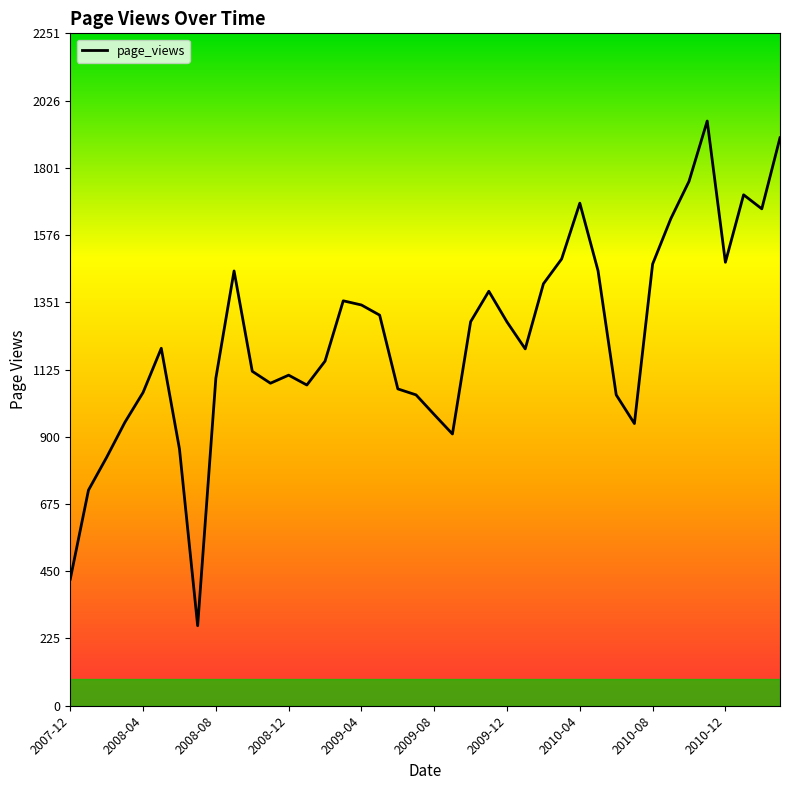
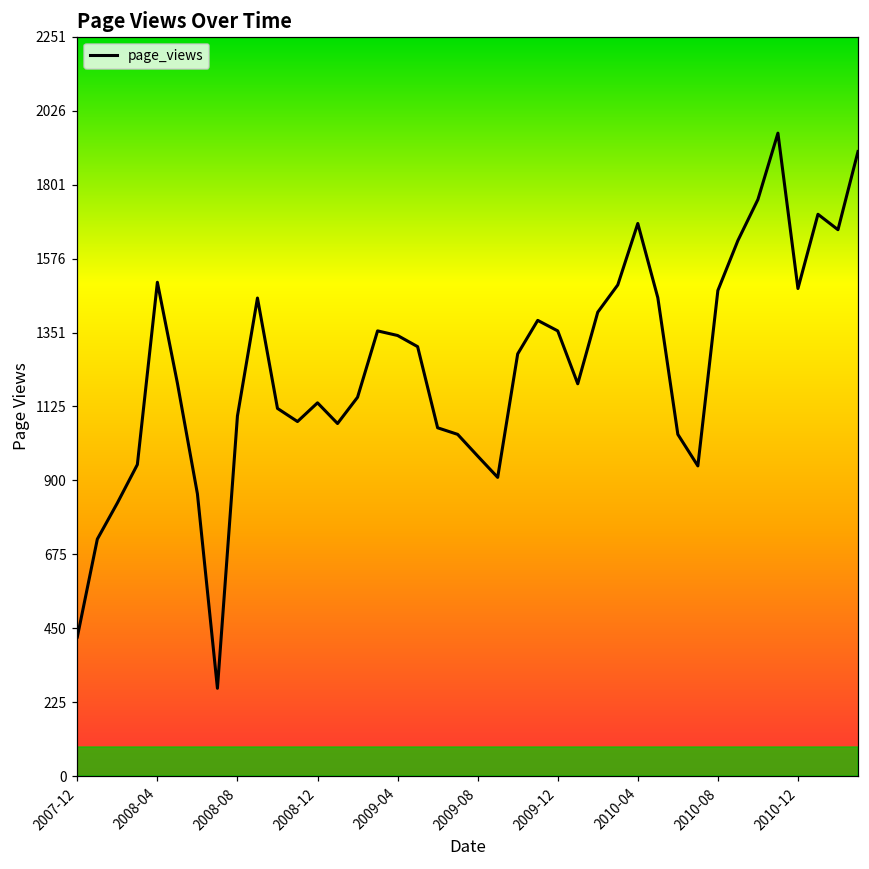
2008-04: 1050 -> 1500
2008-12: 1110 -> 1140
2009-12: 1290 -> 1360
